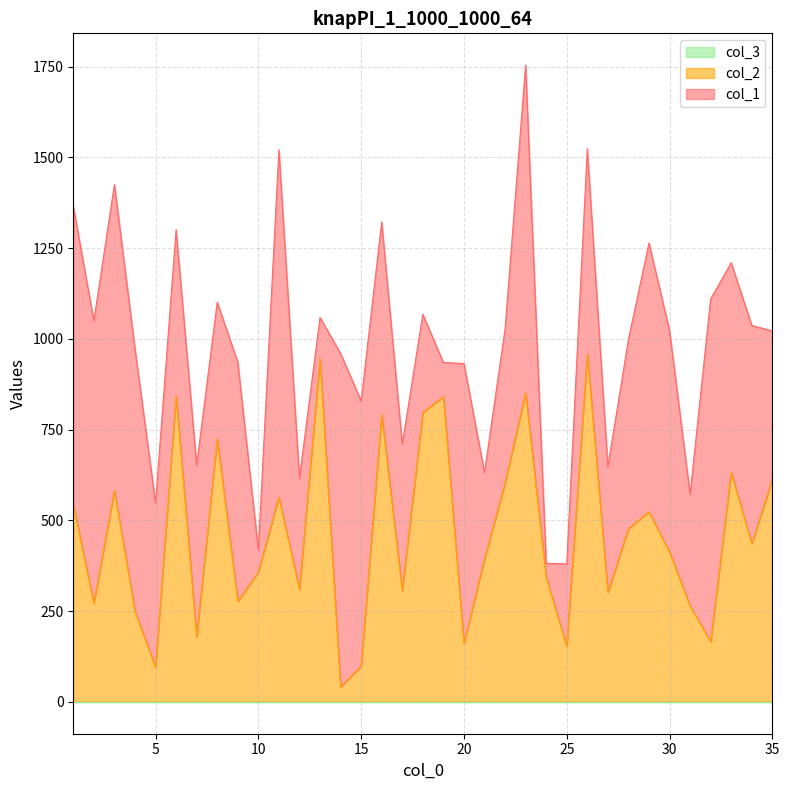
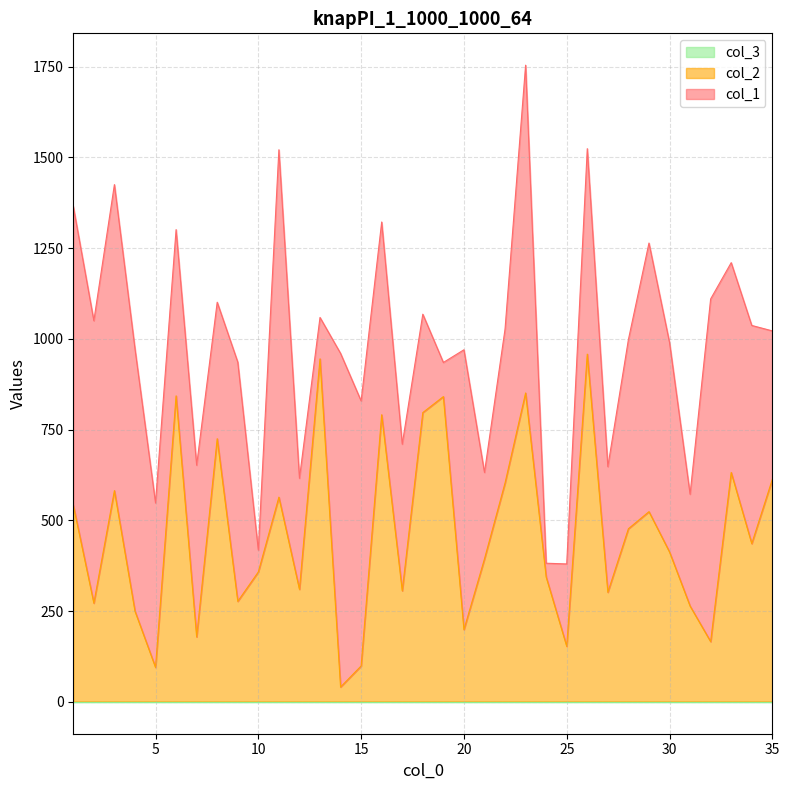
col_2, 20: 160 -> 200
col_1, 30: 610 -> 580
